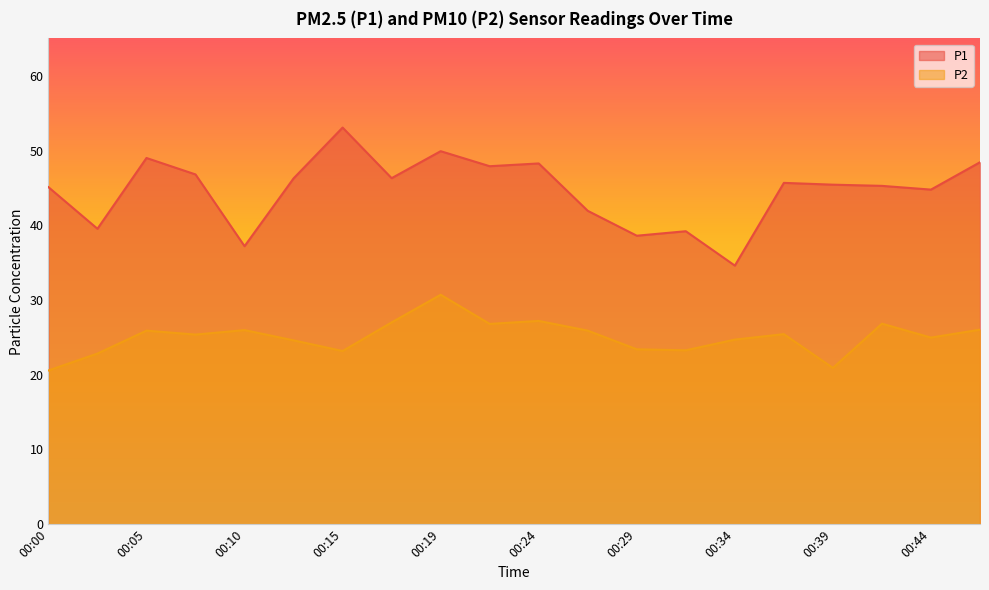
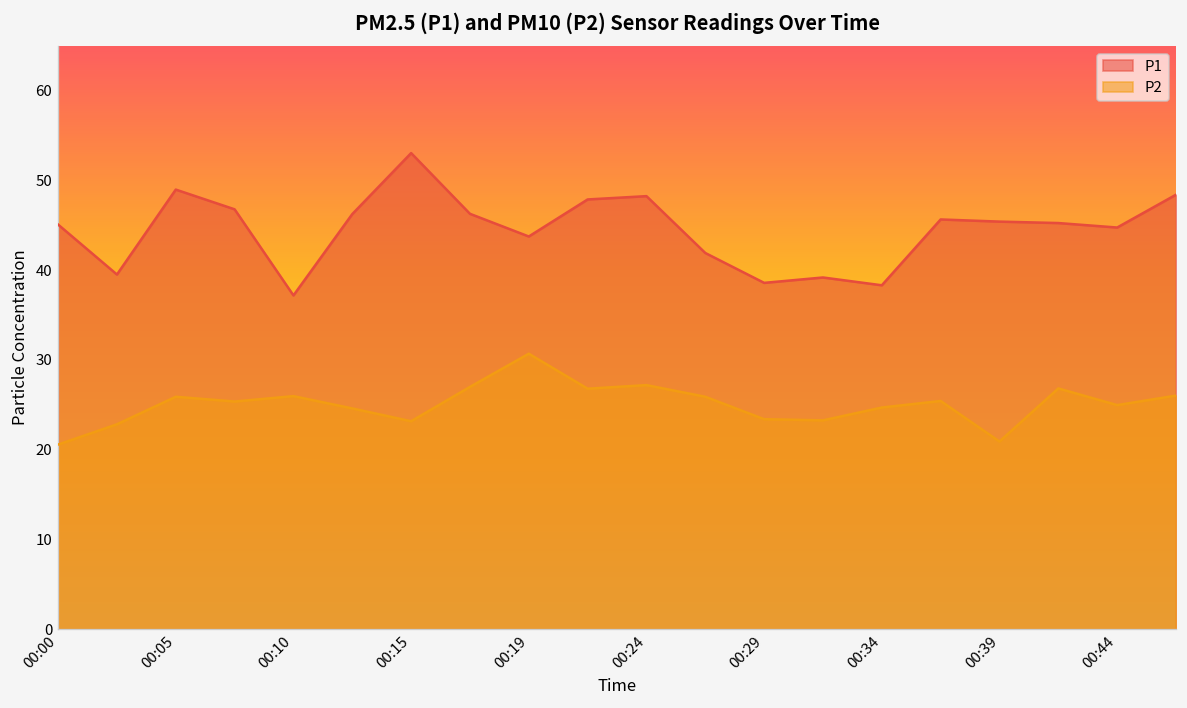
P1, 00:19: 50 -> 44
P1, 00:34: 35 -> 38
